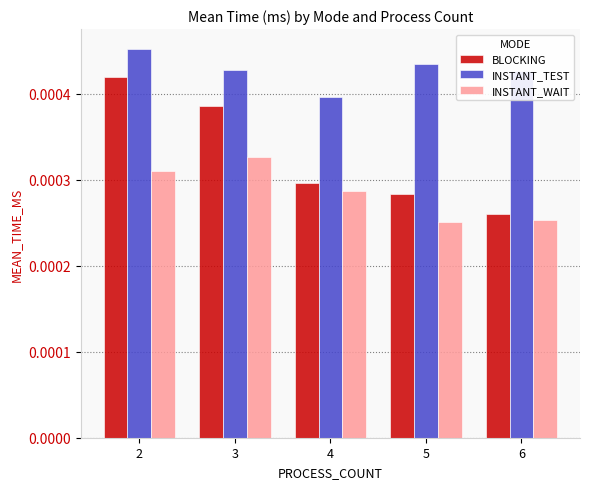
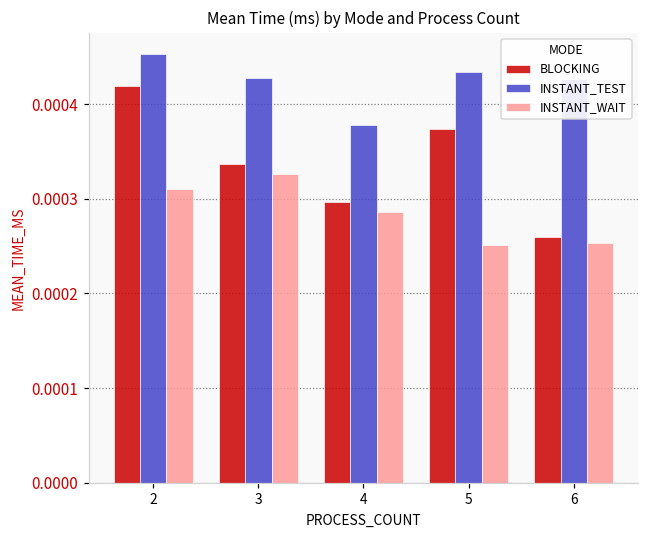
BLOCKING, 3: 0.00039 -> 0.00034
INSTANT_TEST, 4: 0.00040 -> 0.00038
BLOCKING, 5: 0.00028 -> 0.00037
